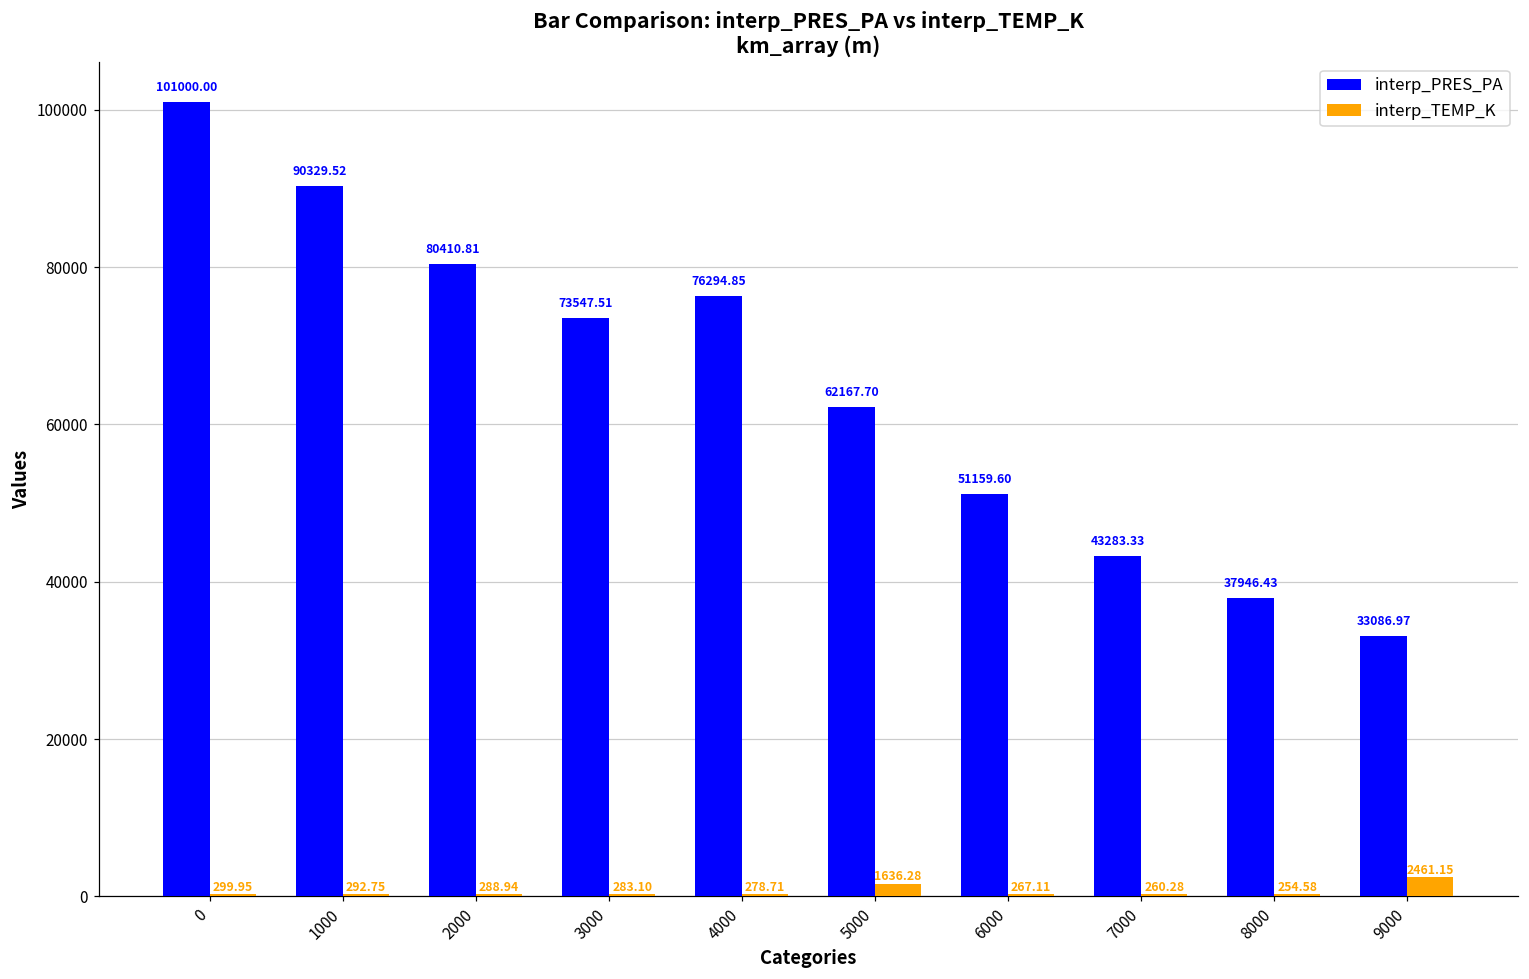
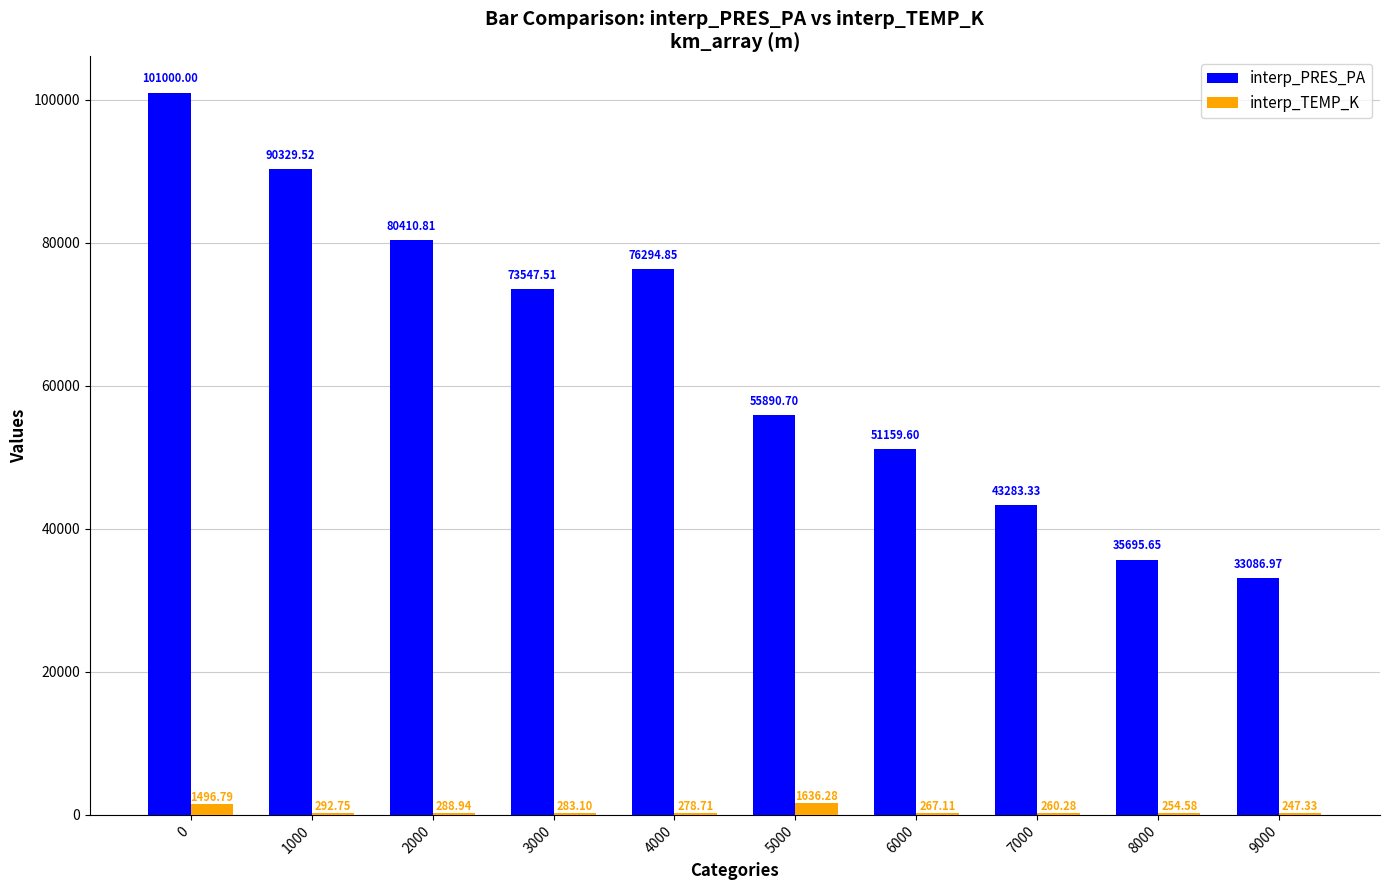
interp_TEMP_K, 0: 299.95 -> 1496.79
interp_PRES_PA, 5000: 62167.70 -> 55890.70
interp_PRES_PA, 8000: 37946.43 -> 35695.65
interp_TEMP_K, 9000: 2461.15 -> 247.33
